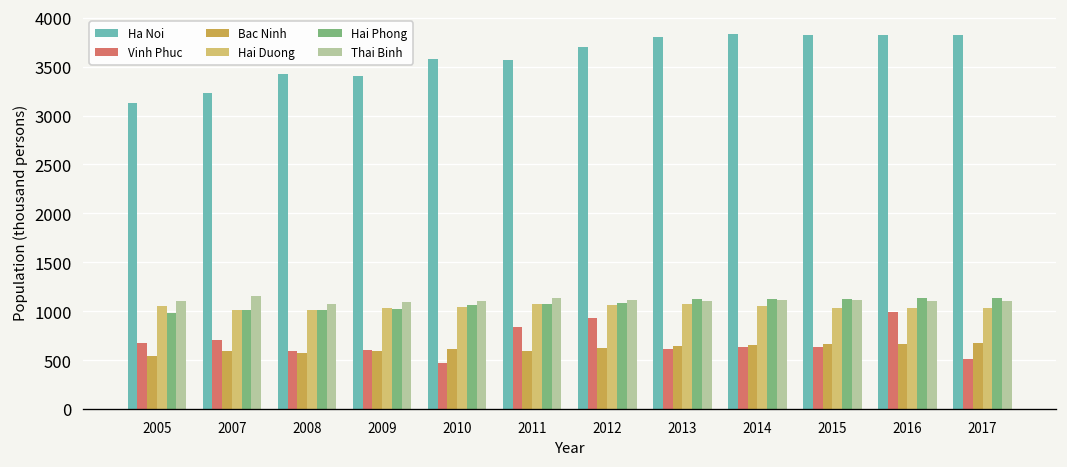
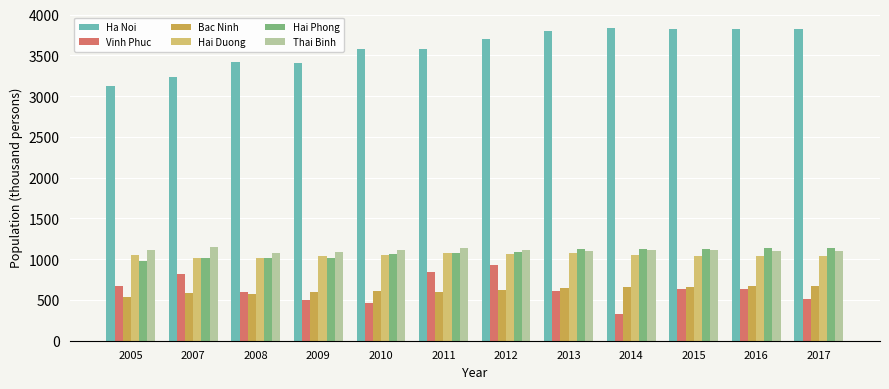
Vinh Phuc, 2007: 700 -> 800
Vinh Phuc, 2009: 600 -> 500
Vinh Phuc, 2014: 600 -> 300
Vinh Phuc, 2016: 1000 -> 600
